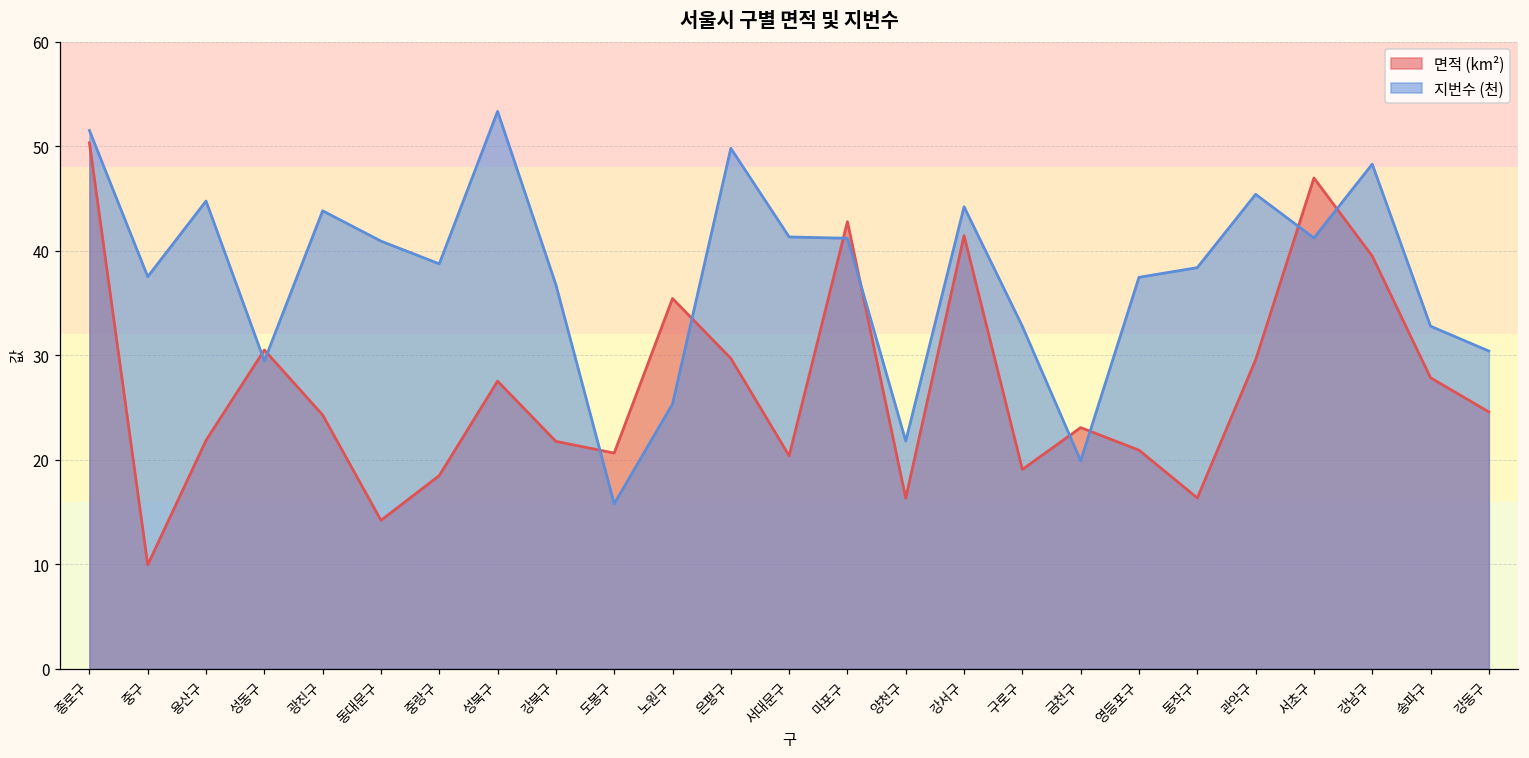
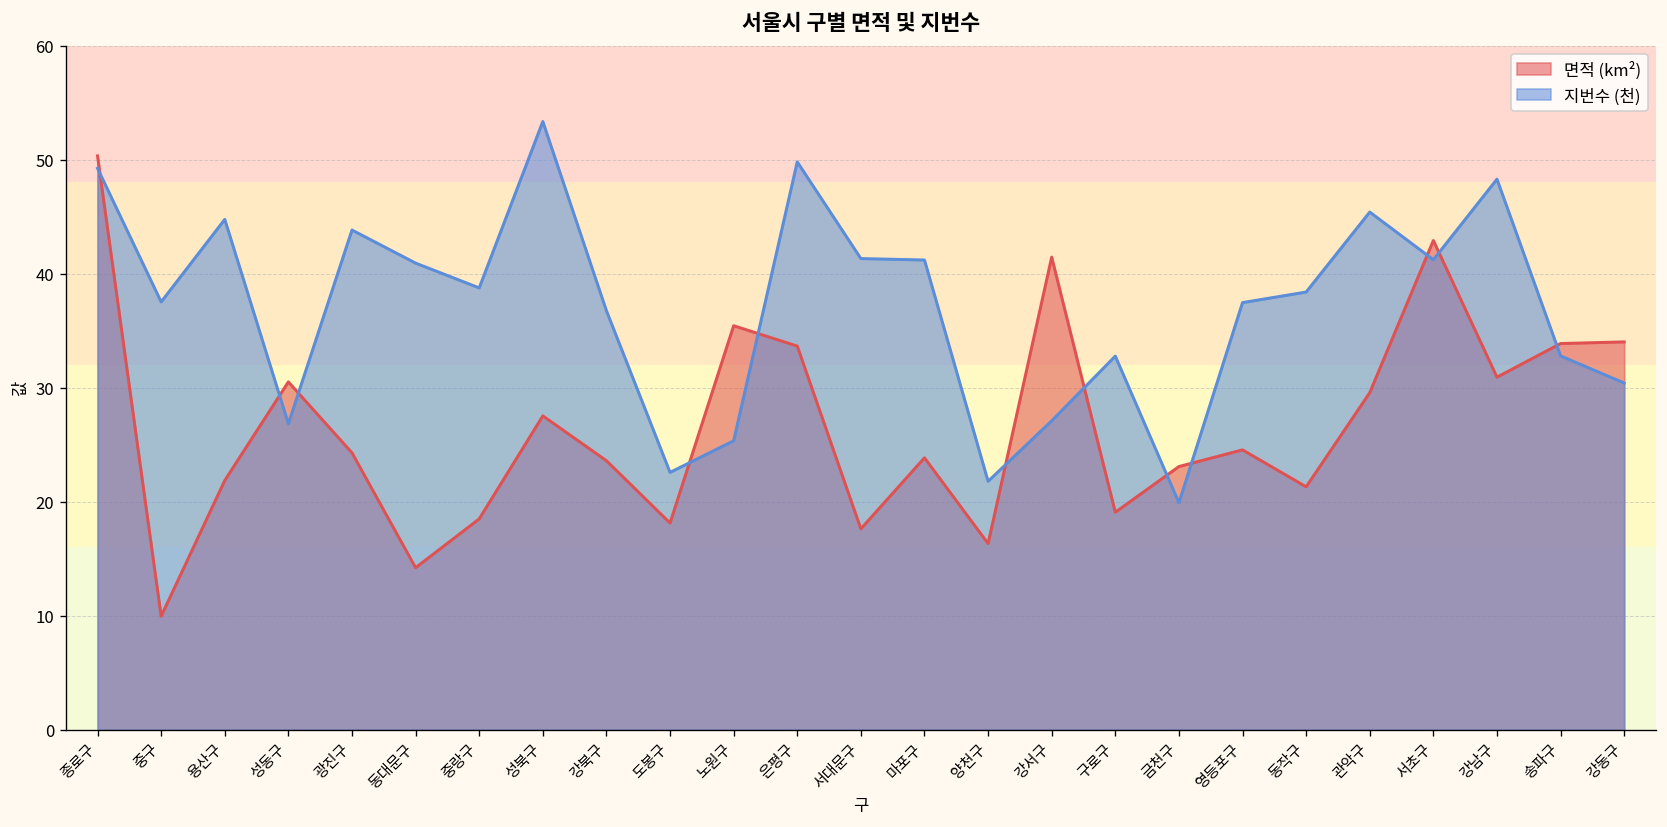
지번수 (천), 종로구: 52 -> 49
지번수 (천), 성동구: 29 -> 27
면적 (km²), 강북구: 22 -> 24
면적 (km²), 도봉구: 21 -> 18
지번수 (천), 도봉구: 16 -> 23
면적 (km²), 은평구: 30 -> 34
면적 (km²), 서대문구: 20 -> 18
면적 (km²), 마포구: 43 -> 24
지번수 (천), 강서구: 44 -> 27
면적 (km²), 영등포구: 21 -> 25
면적 (km²), 동작구: 16 -> 21
면적 (km²), 서초구: 47 -> 43
면적 (km²), 강남구: 39 -> 31
면적 (km²), 송파구: 28 -> 34
면적 (km²), 강동구: 25 -> 34
